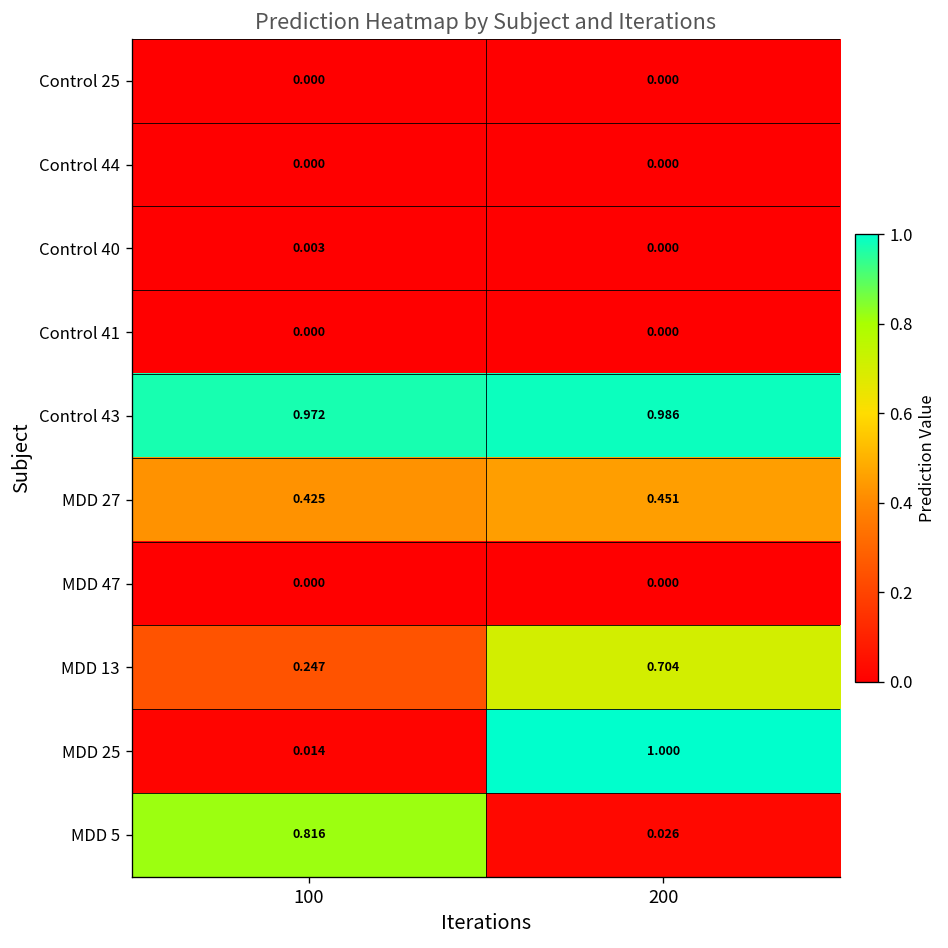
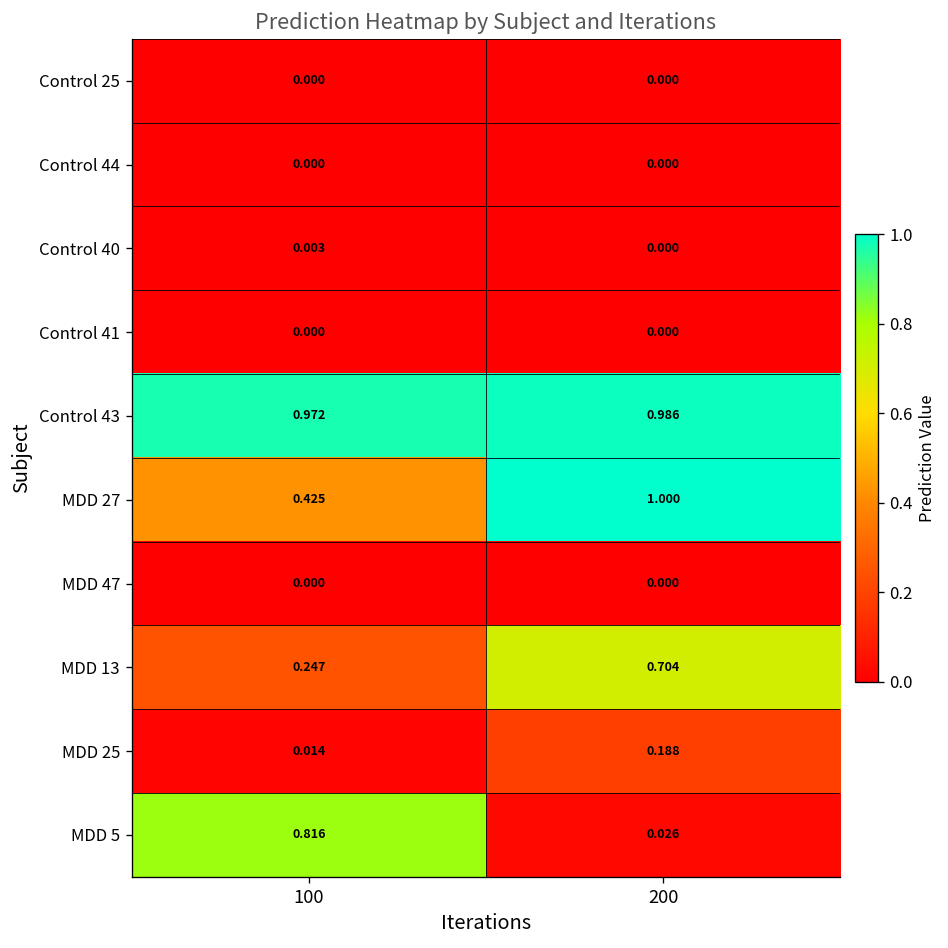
MDD 27, 200: 0.451 -> 1.000
MDD 25, 200: 1.000 -> 0.188
